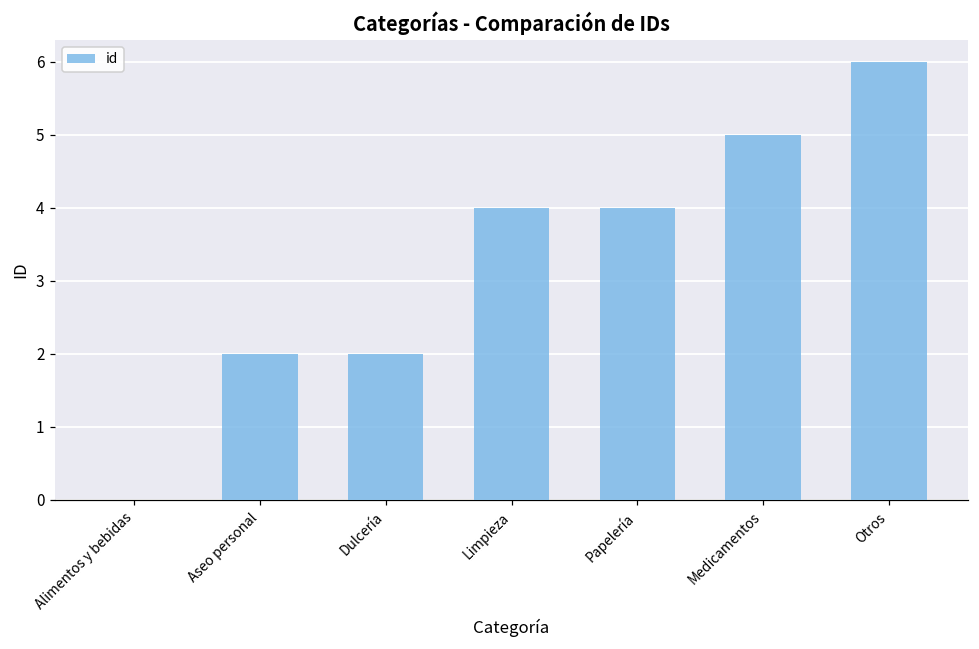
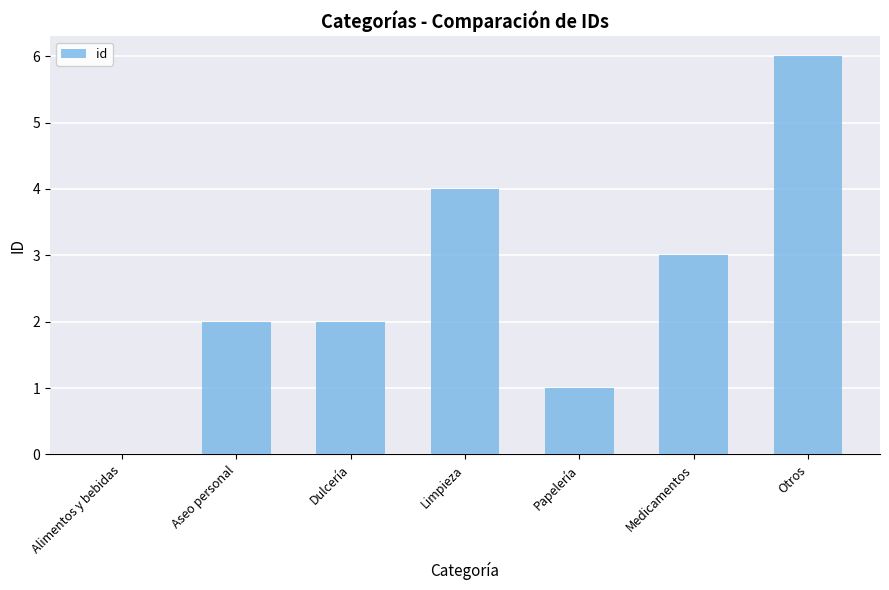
Papelería: 4 -> 1
Medicamentos: 5 -> 3
